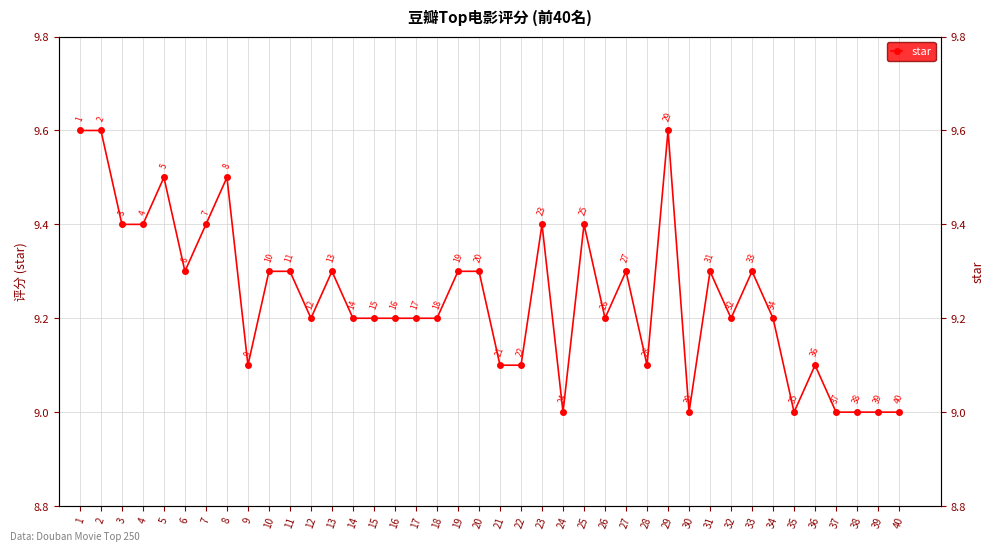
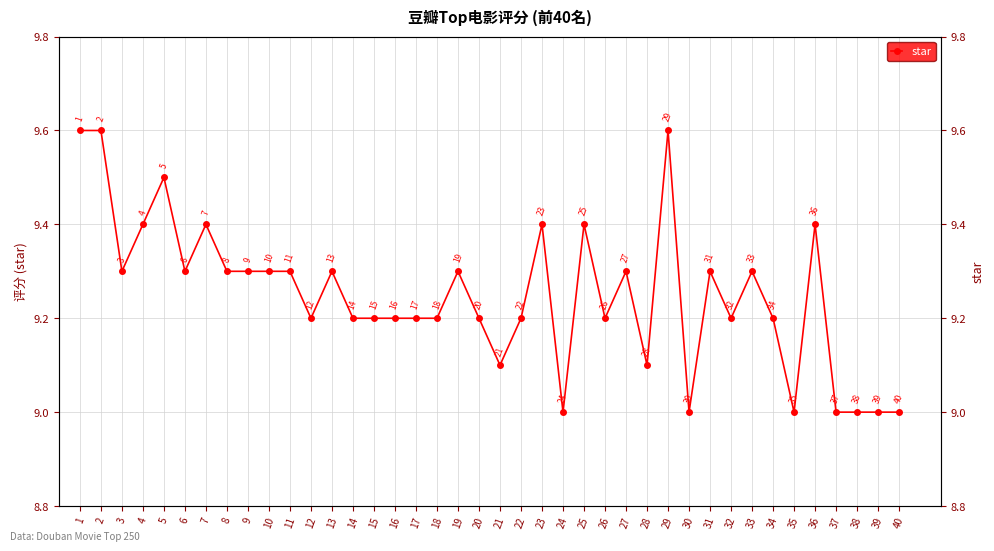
3: 9.4 -> 9.3
8: 9.5 -> 9.3
9: 9.1 -> 9.3
20: 9.3 -> 9.2
22: 9.1 -> 9.2
36: 9.1 -> 9.4
